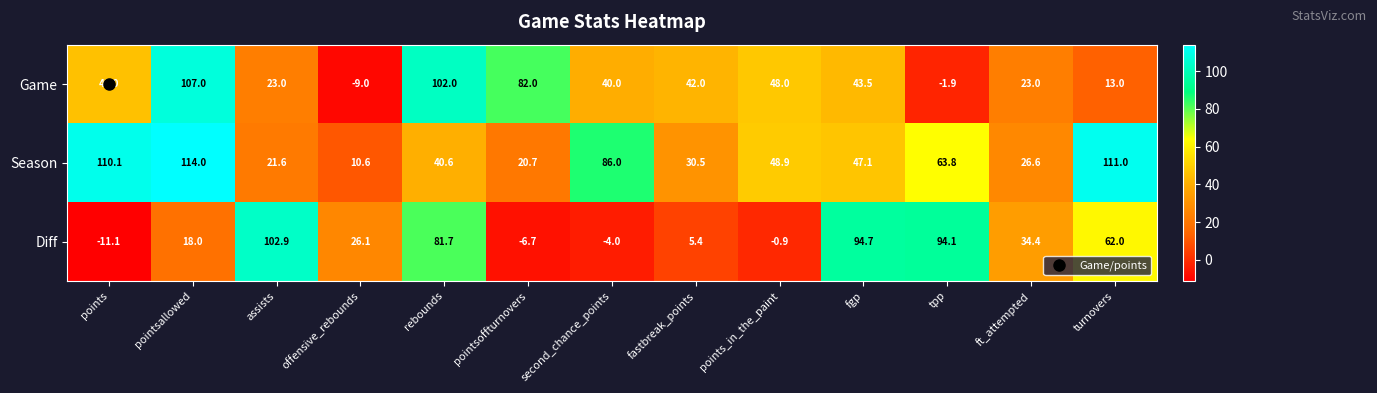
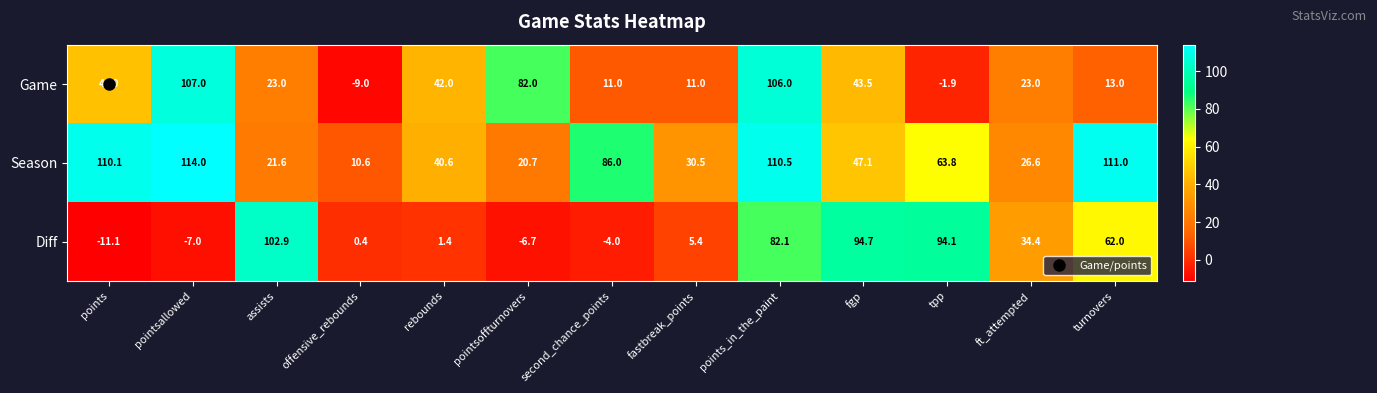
Game, rebounds: 102.0 -> 42.0
Game, second_chance_points: 40.0 -> 11.0
Game, fastbreak_points: 42.0 -> 11.0
Game, points_in_the_paint: 48.0 -> 106.0
Season, points_in_the_paint: 48.9 -> 110.5
Diff, pointsallowed: 18.0 -> -7.0
Diff, offensive_rebounds: 26.1 -> 0.4
Diff, rebounds: 81.7 -> 1.4
Diff, points_in_the_paint: -0.9 -> 82.1
